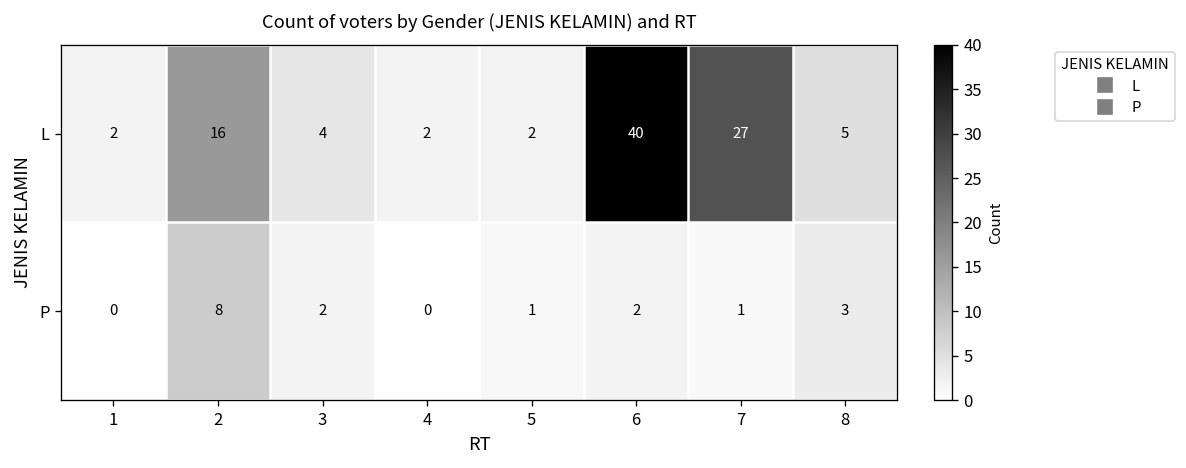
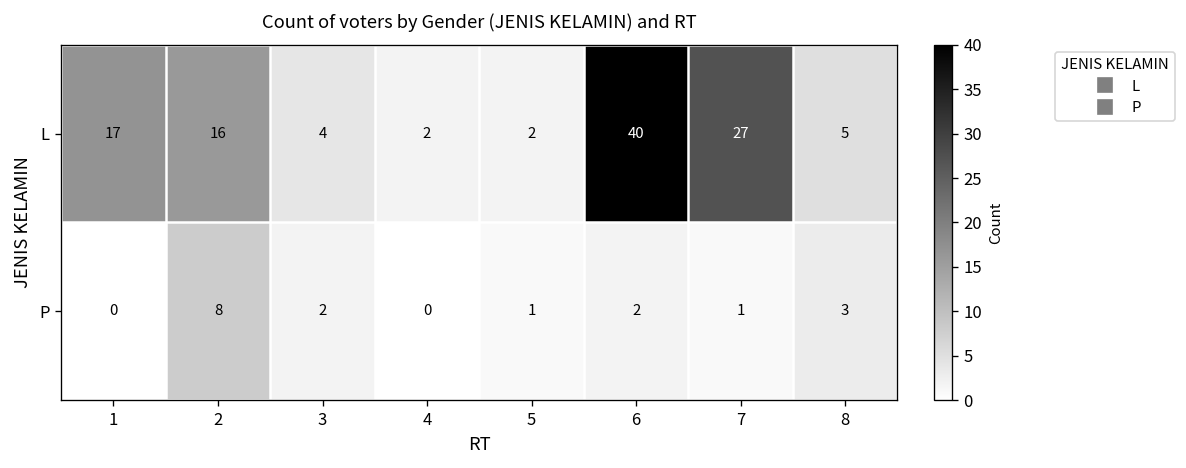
L, 1: 2 -> 17
